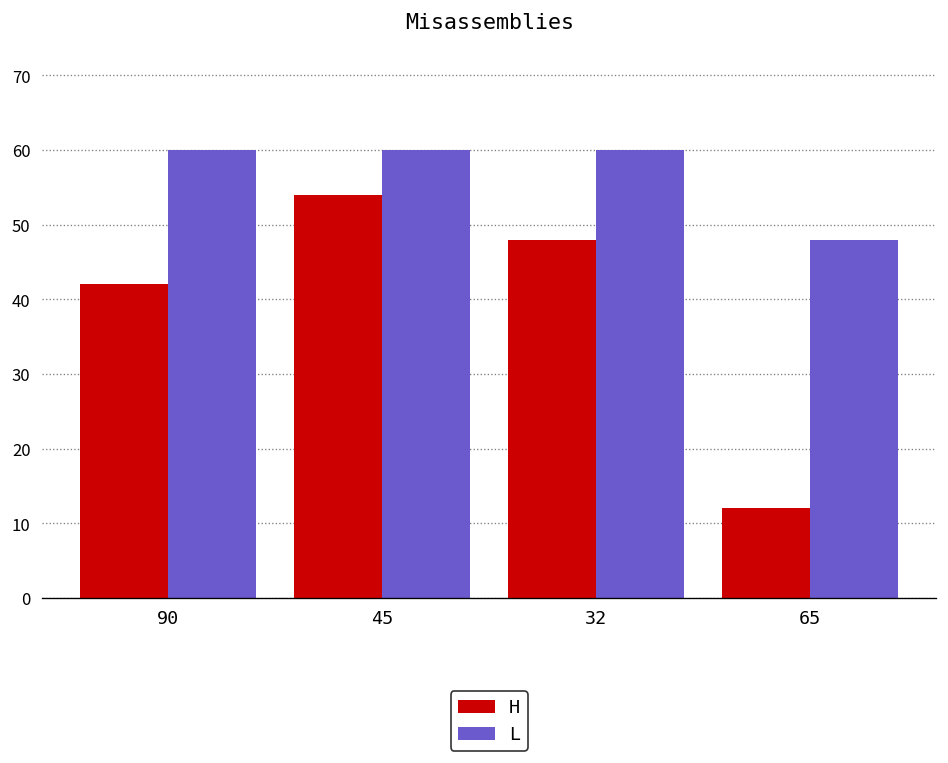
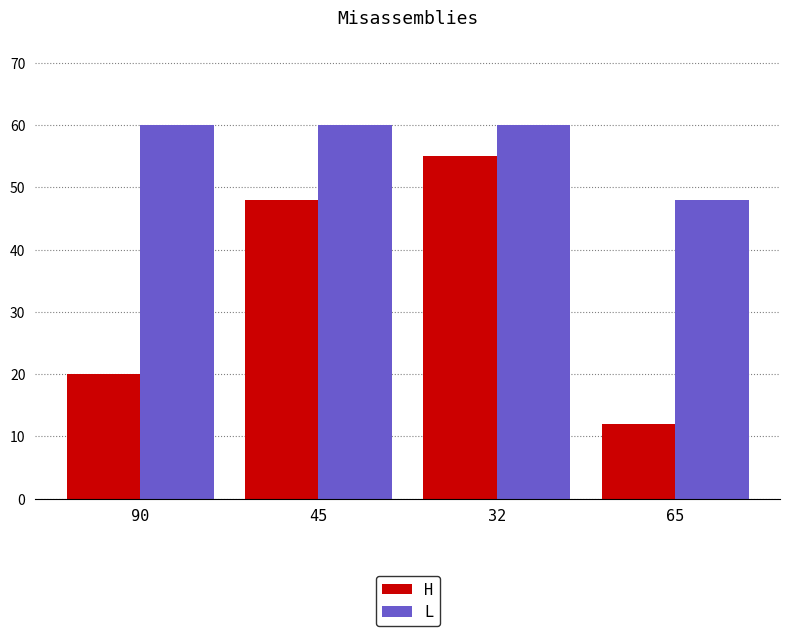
H, 90: 42 -> 20
H, 45: 54 -> 48
H, 32: 48 -> 55
